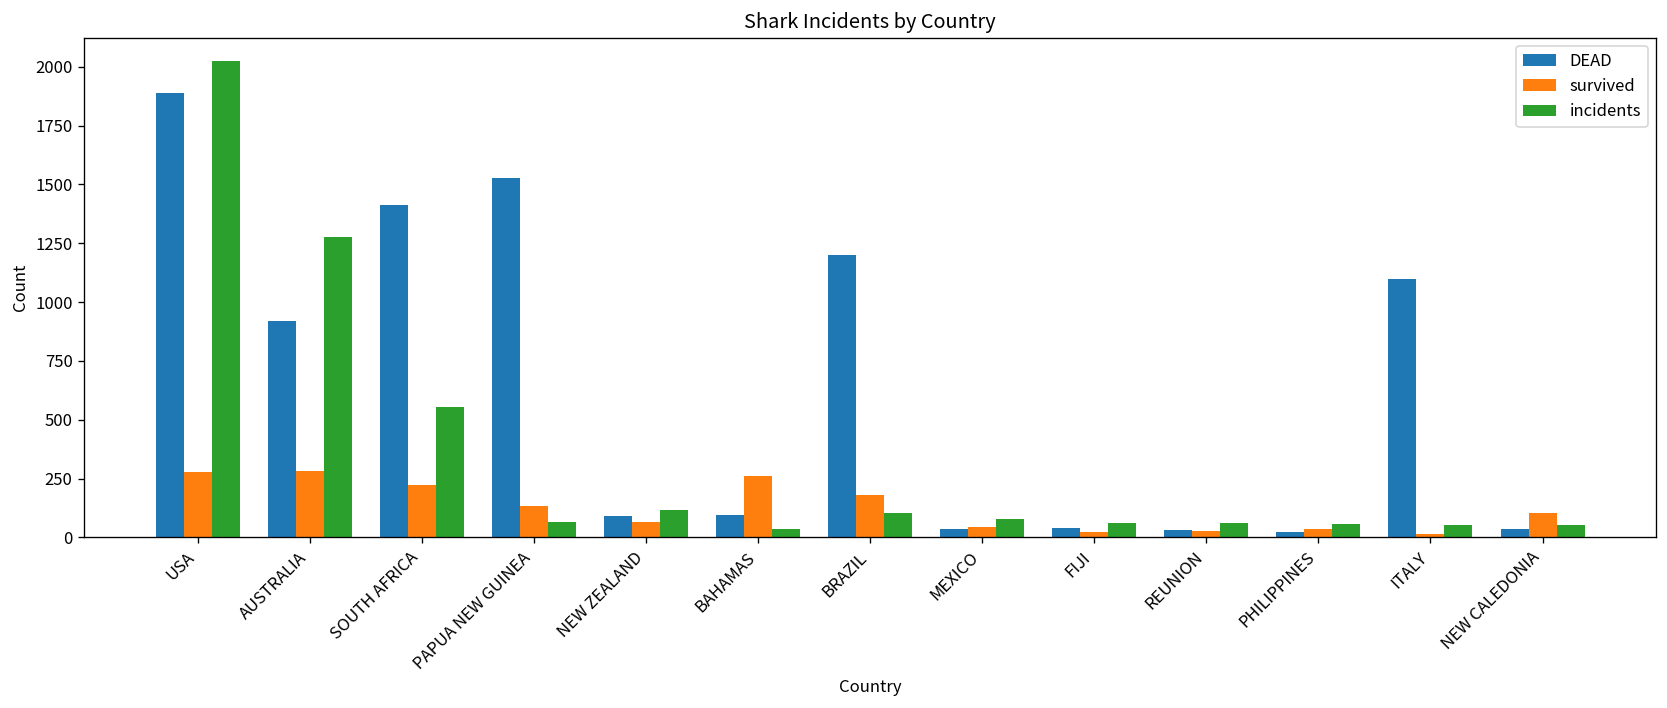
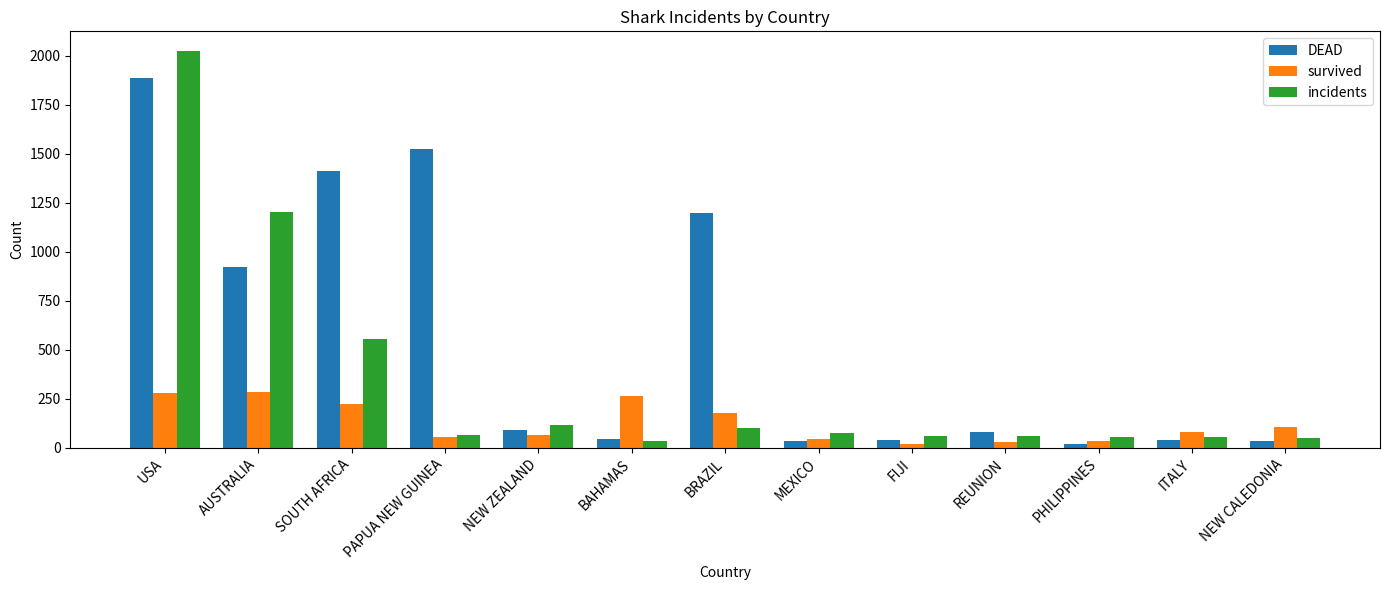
incidents, AUSTRALIA: 1280 -> 1200
survived, PAPUA NEW GUINEA: 130 -> 60
DEAD, BAHAMAS: 90 -> 50
DEAD, REUNION: 30 -> 80
DEAD, ITALY: 1100 -> 40
survived, ITALY: 10 -> 80
